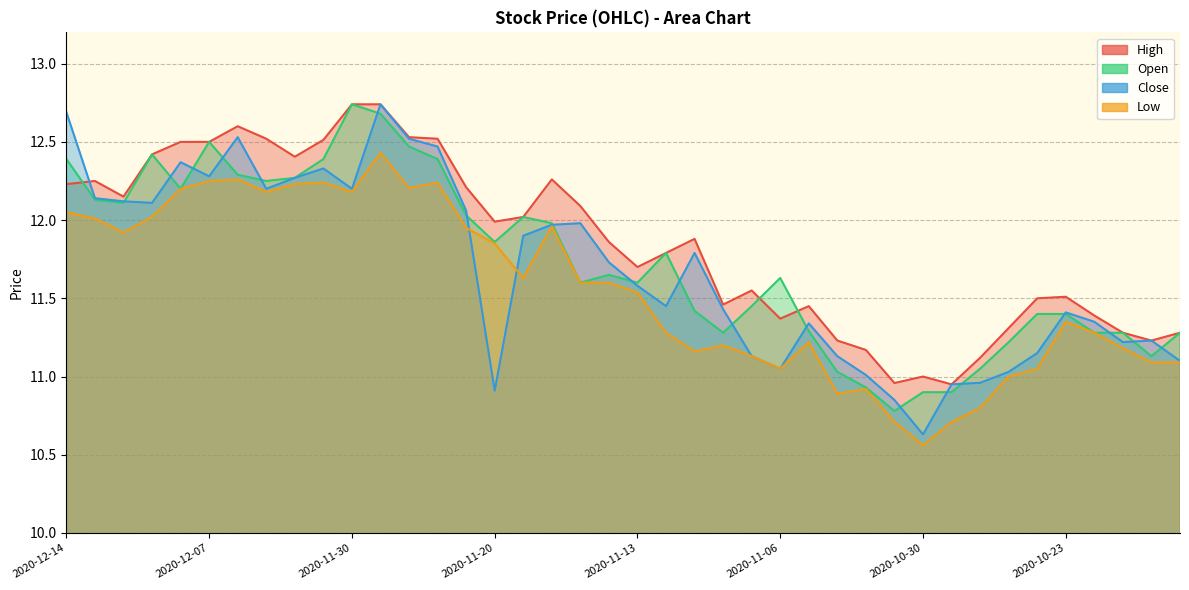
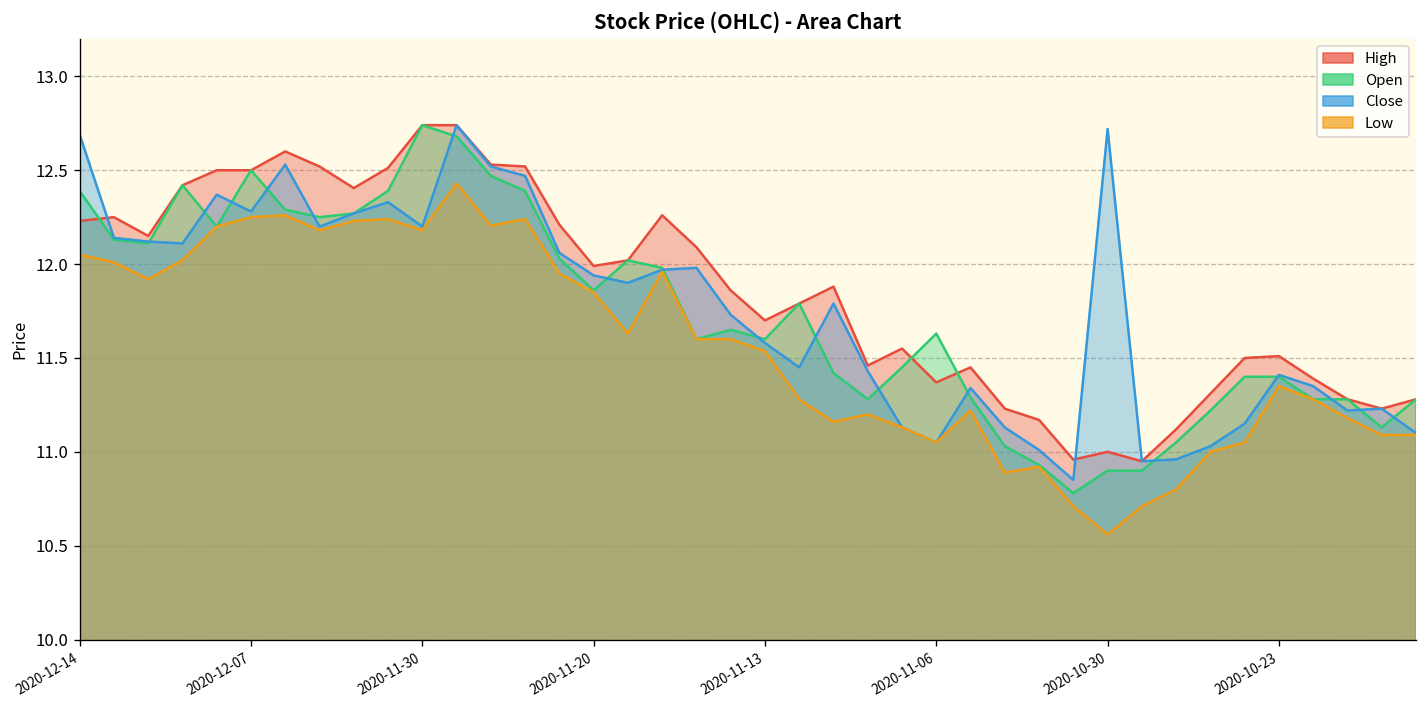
Close, 2020-11-20: 10.91 -> 11.94
Close, 2020-10-30: 10.63 -> 12.72
